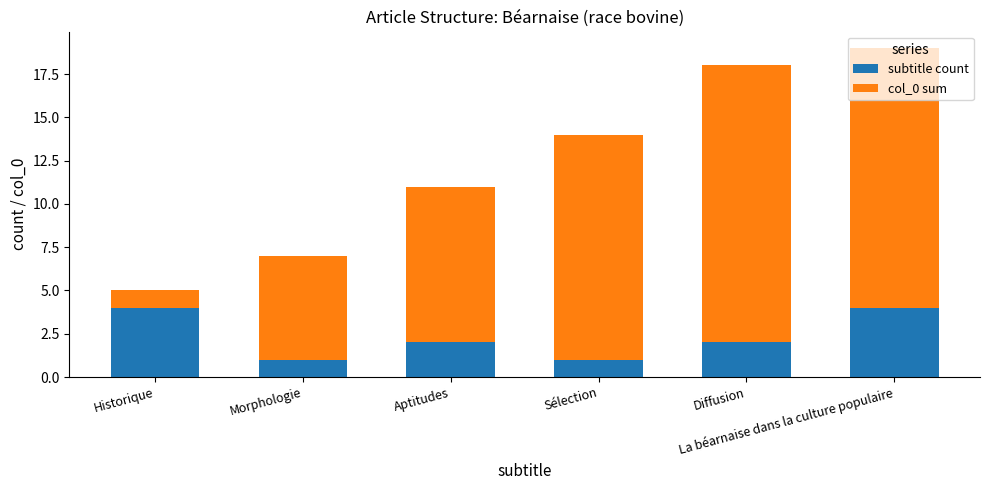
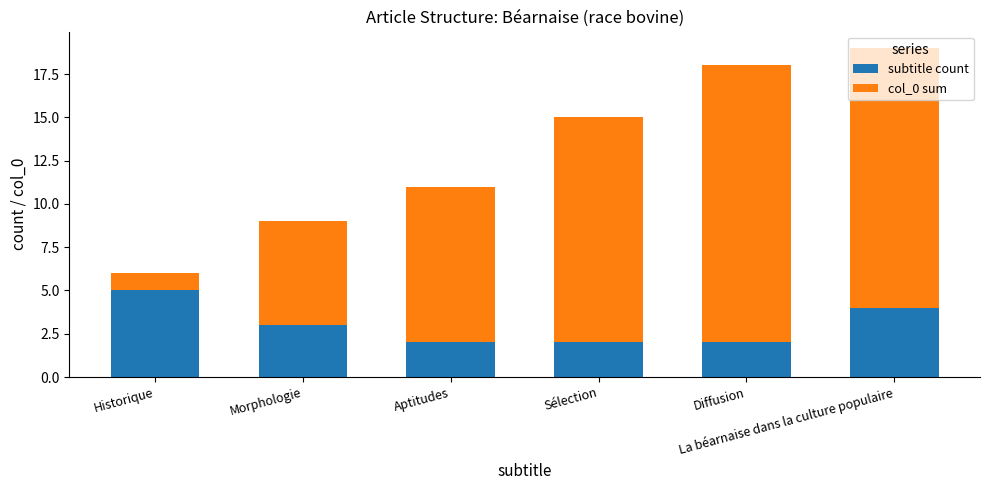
subtitle count, Historique: 4 -> 5
subtitle count, Morphologie: 1 -> 3
subtitle count, Sélection: 1 -> 2
